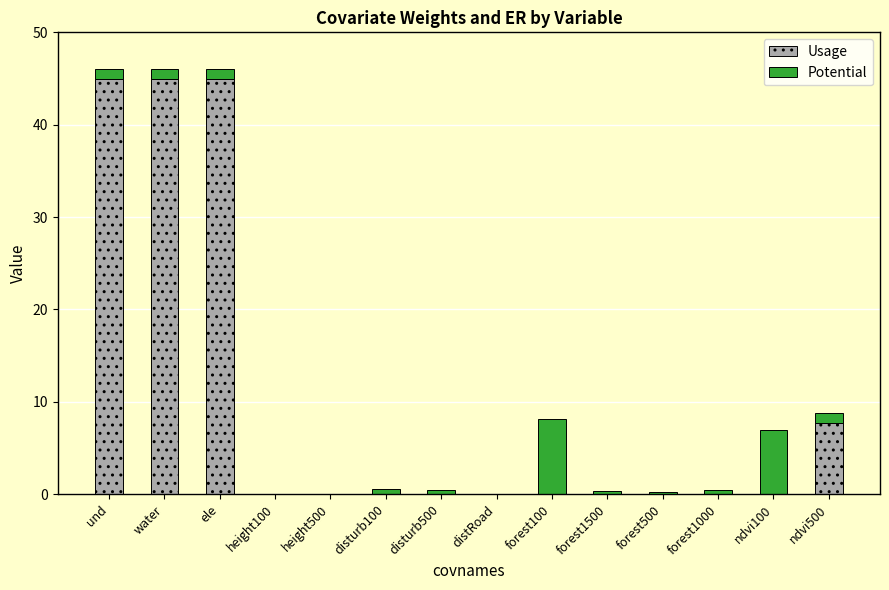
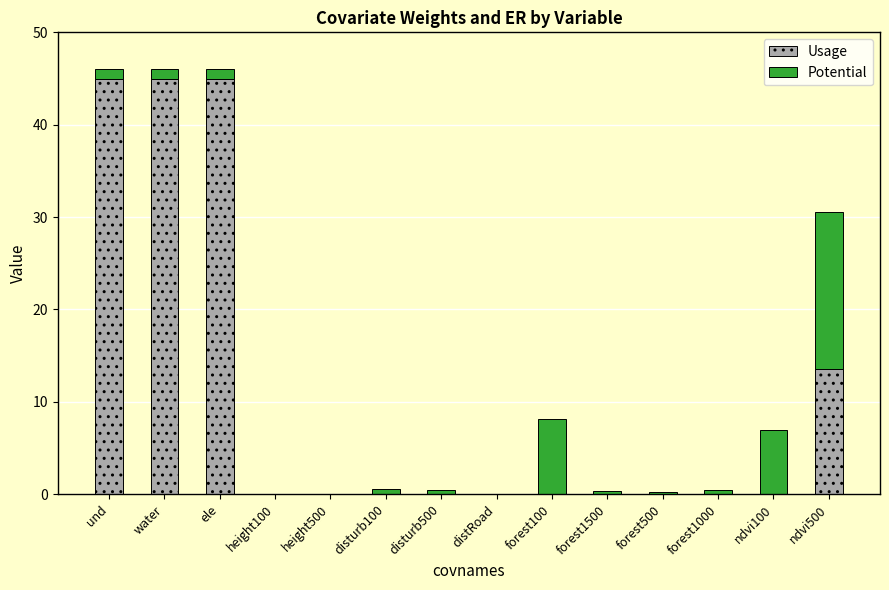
Usage, ndvi500: 8 -> 14
Potential, ndvi500: 1 -> 17
